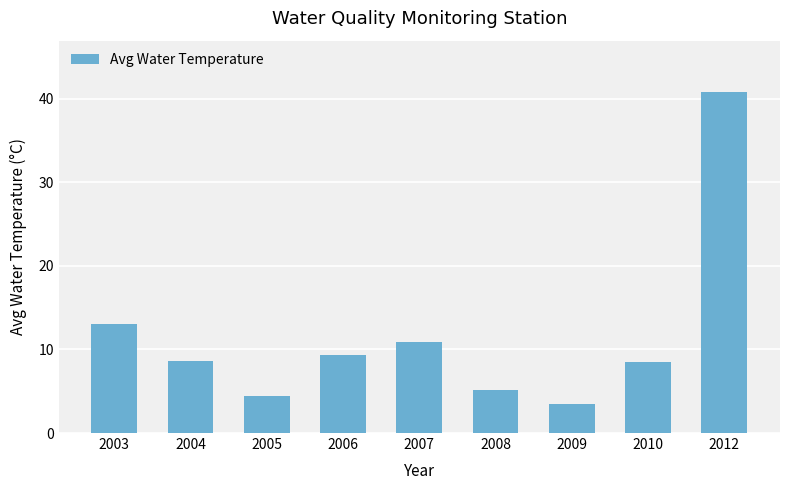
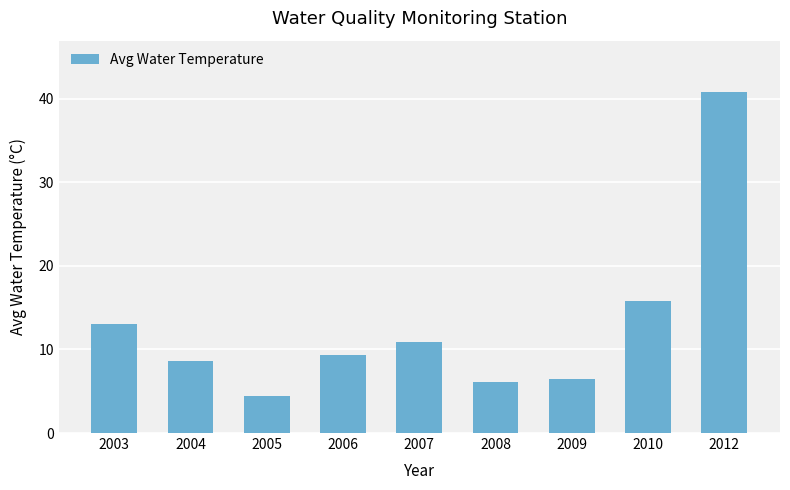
2008: 5 -> 6
2009: 4 -> 7
2010: 8 -> 16
